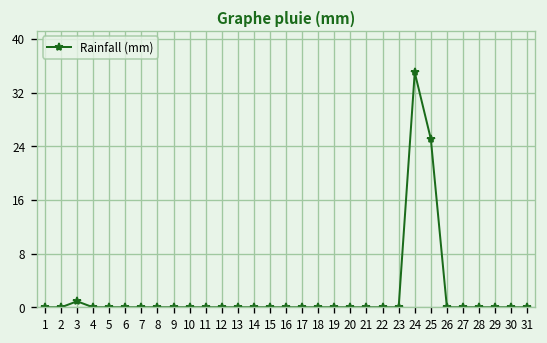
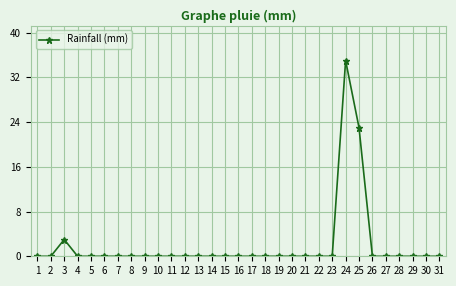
3: 1 -> 3
25: 25 -> 23
